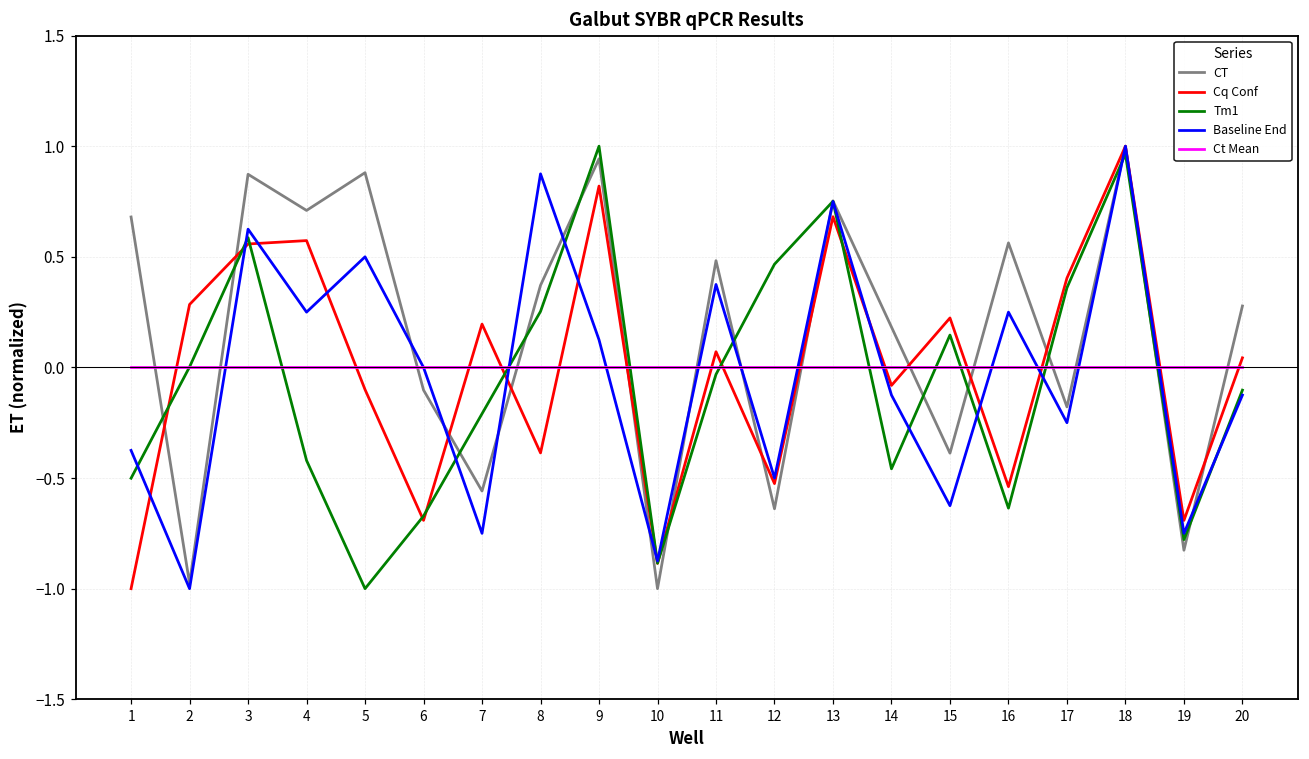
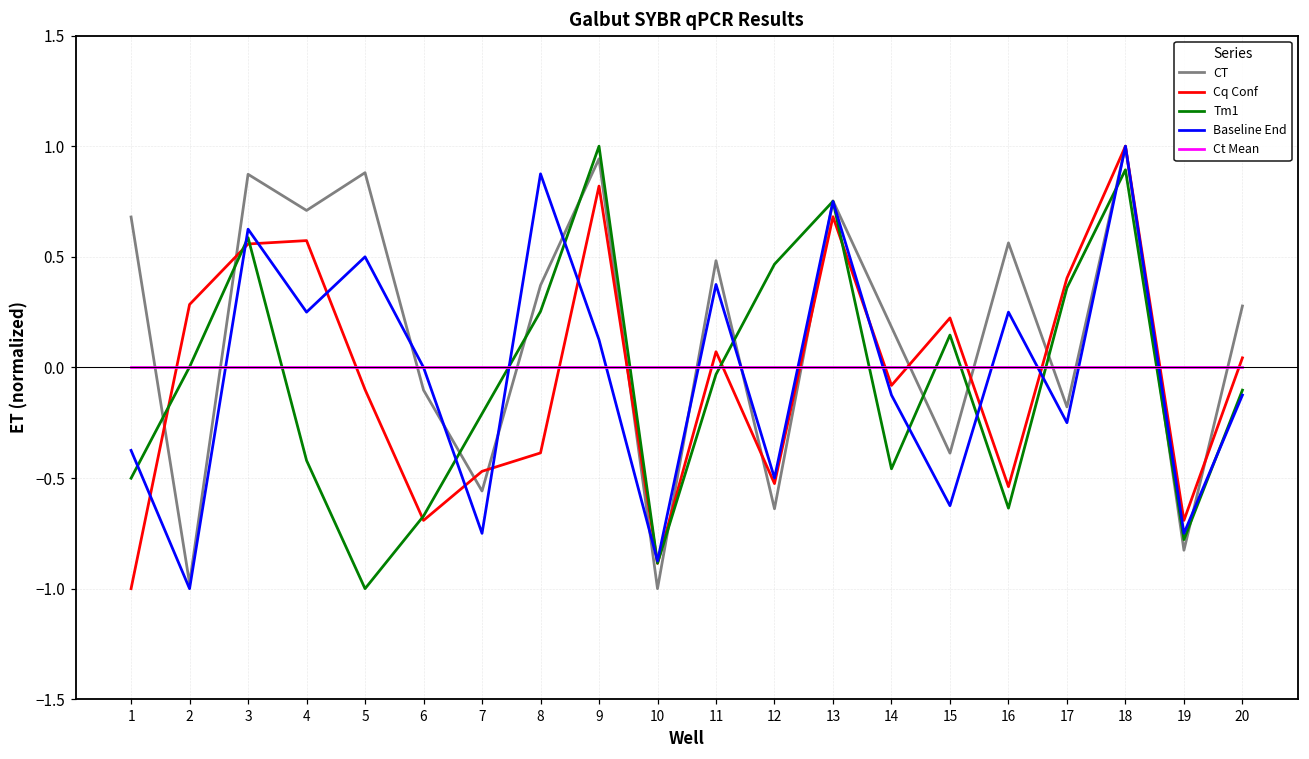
Cq Conf, 7: 0.20 -> -0.47
Tm1, 18: 0.96 -> 0.89
